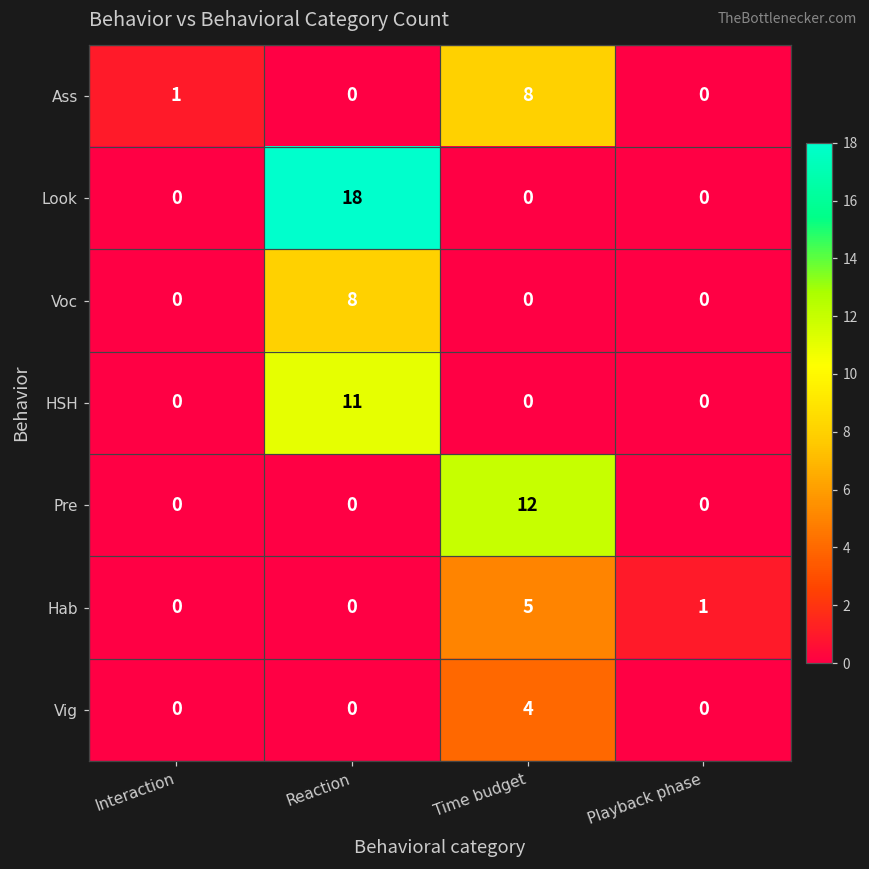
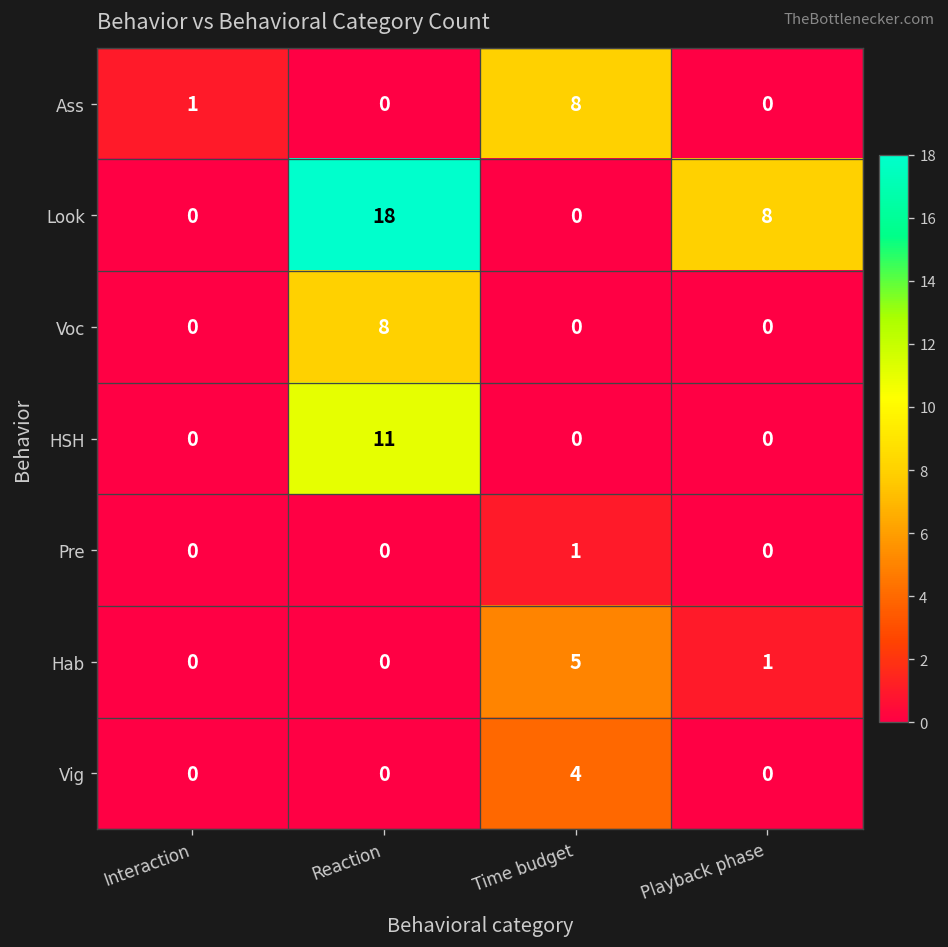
Look, Playback phase: 0 -> 8
Pre, Time budget: 12 -> 1
